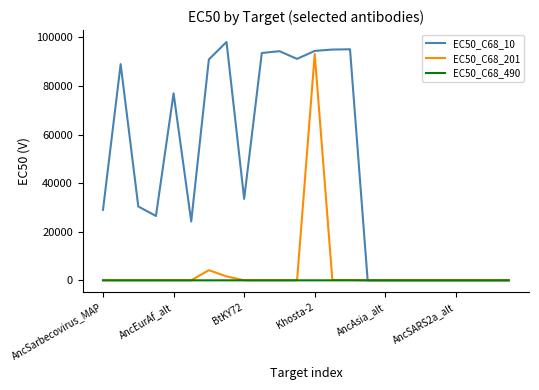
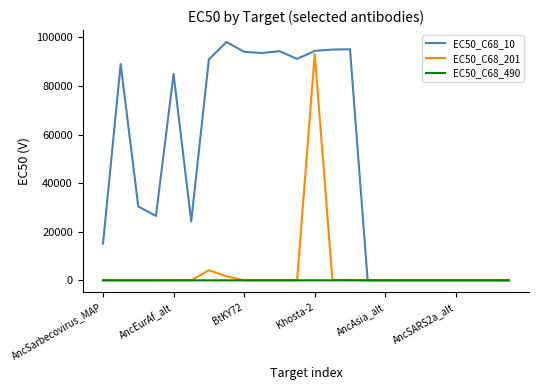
EC50_C68_10, AncSarbecovirus_MAP: 29000 -> 15000
EC50_C68_10, AncEurAf_alt: 77000 -> 85000
EC50_C68_10, BtKY72: 34000 -> 94000
